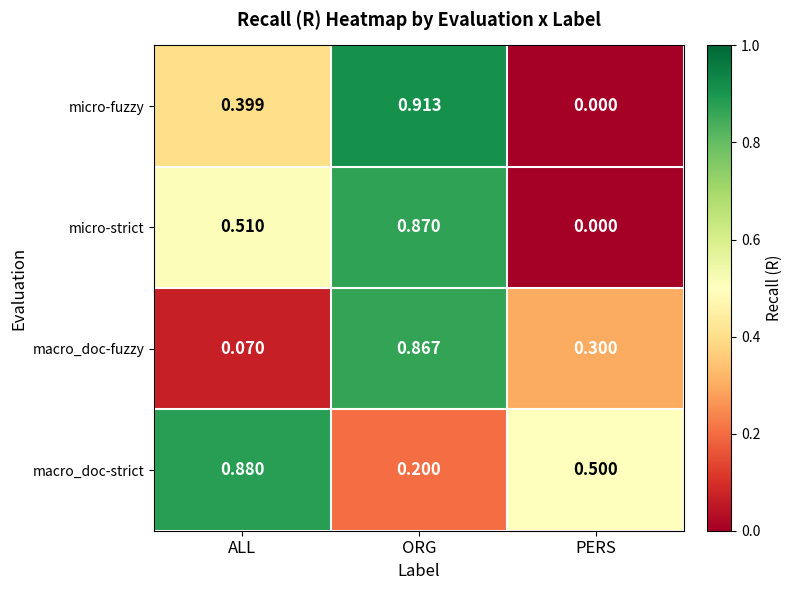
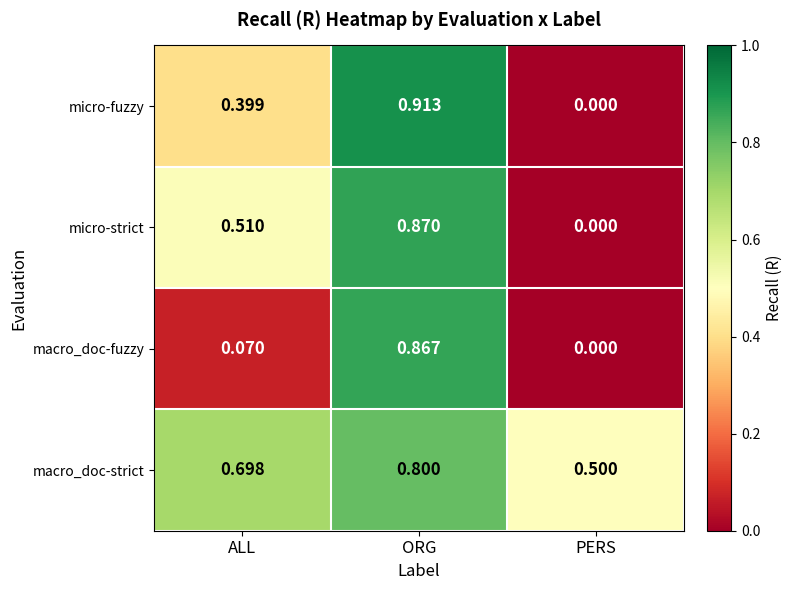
macro_doc-fuzzy, PERS: 0.300 -> 0.000
macro_doc-strict, ALL: 0.880 -> 0.698
macro_doc-strict, ORG: 0.200 -> 0.800
